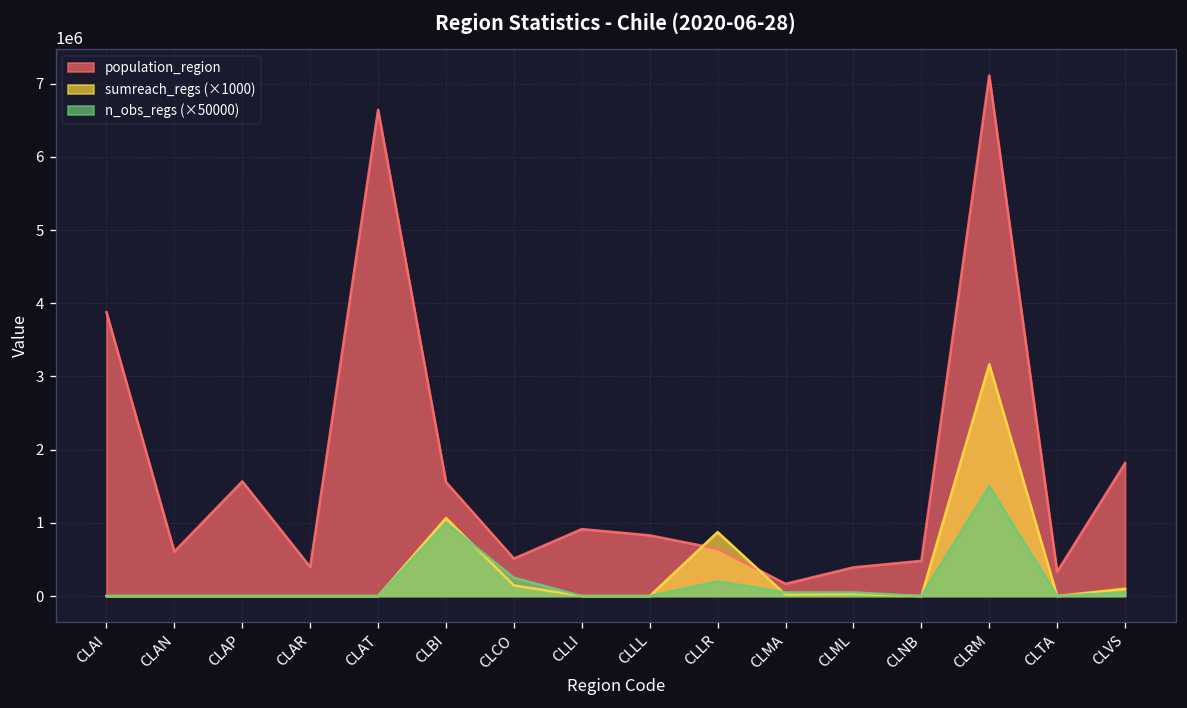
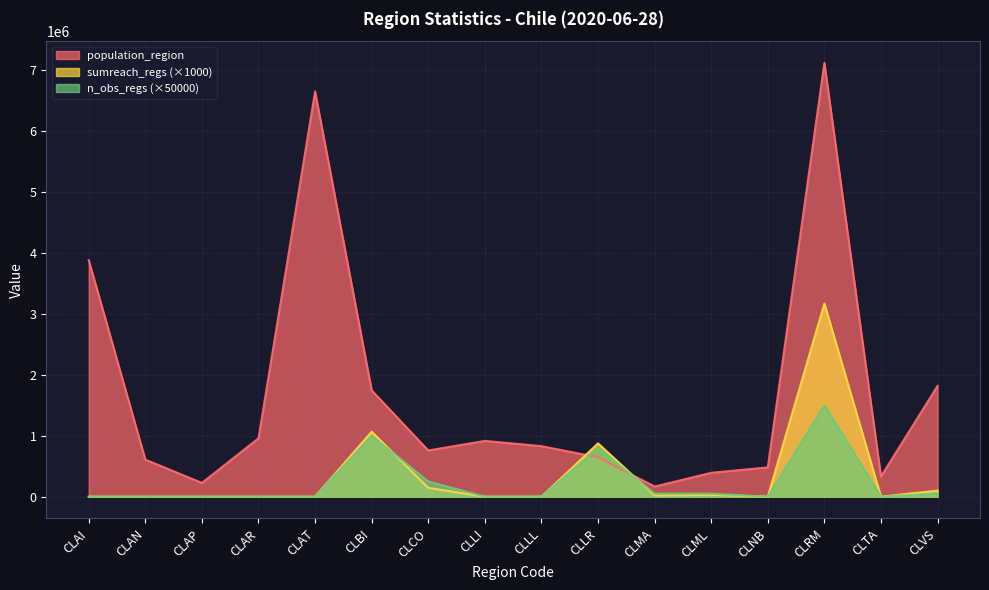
population_region, CLAP: 1600000 -> 200000
population_region, CLAR: 400000 -> 1000000
population_region, CLBI: 1600000 -> 1700000
population_region, CLCO: 500000 -> 800000
n_obs_regs (×50000), CLLR: 200000 -> 800000
